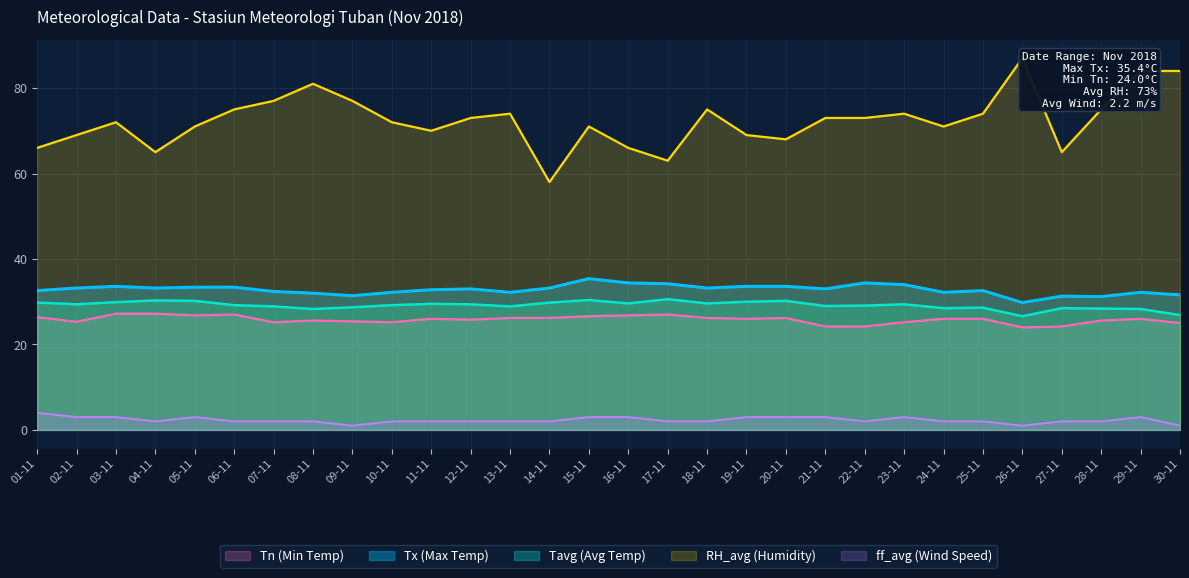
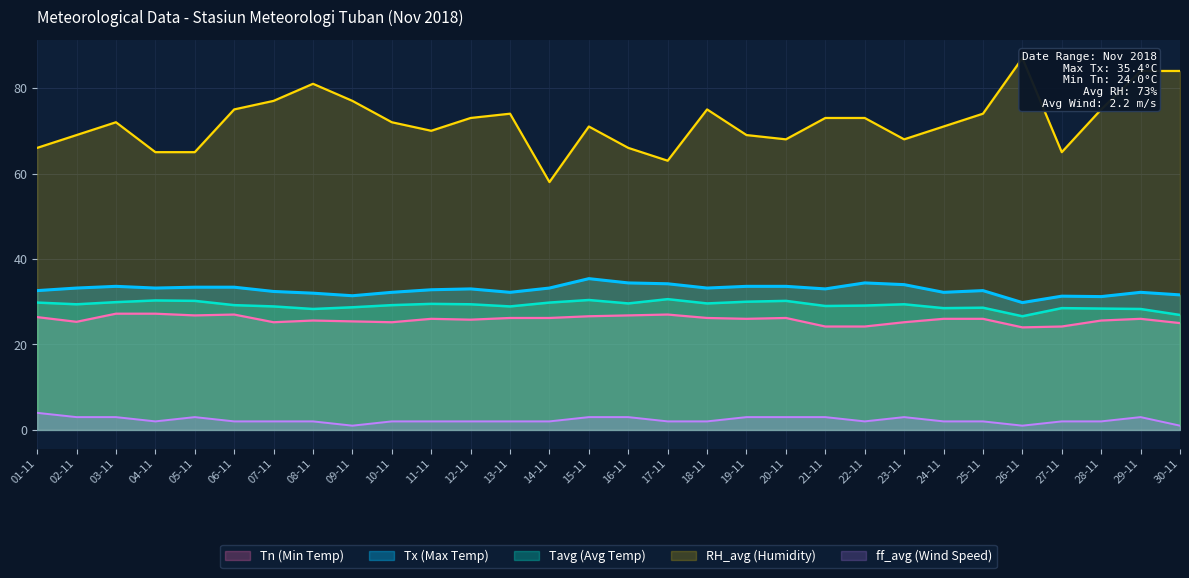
RH_avg (Humidity), 05-11: 71 -> 65
RH_avg (Humidity), 23-11: 74 -> 68
